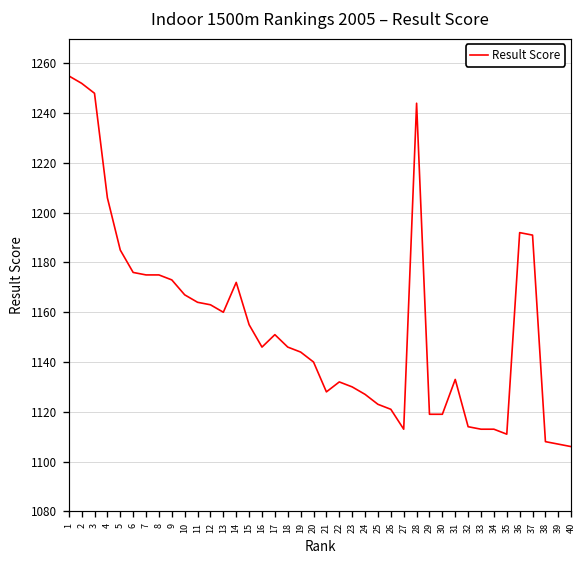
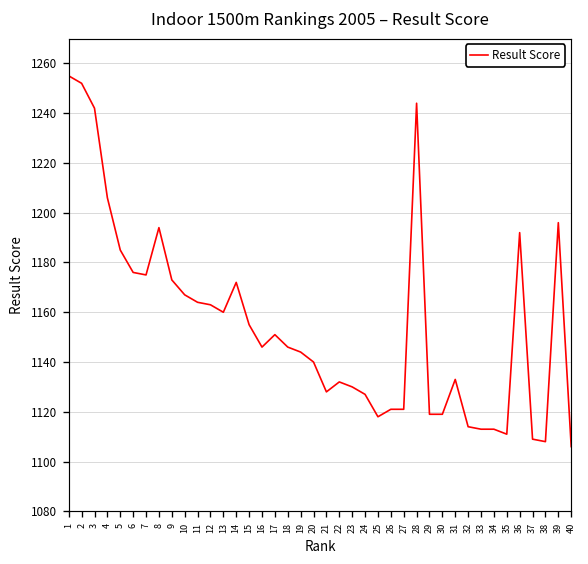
3: 1248 -> 1242
8: 1175 -> 1194
25: 1123 -> 1118
27: 1113 -> 1121
37: 1191 -> 1109
39: 1107 -> 1196
